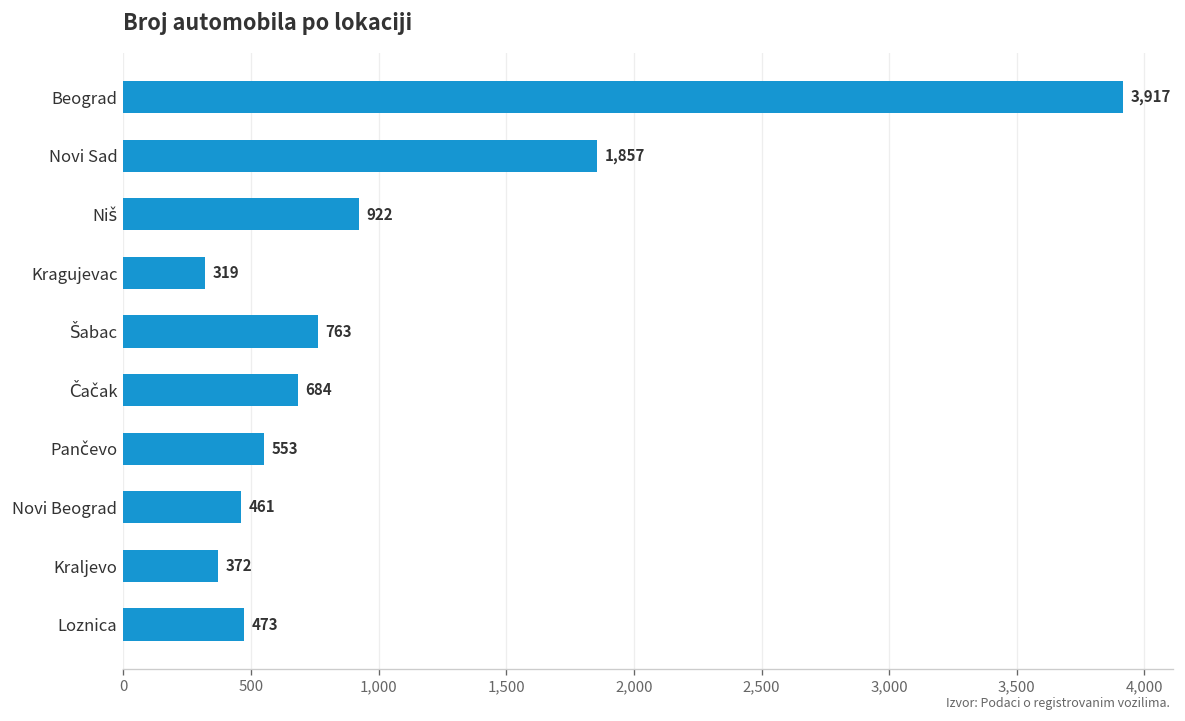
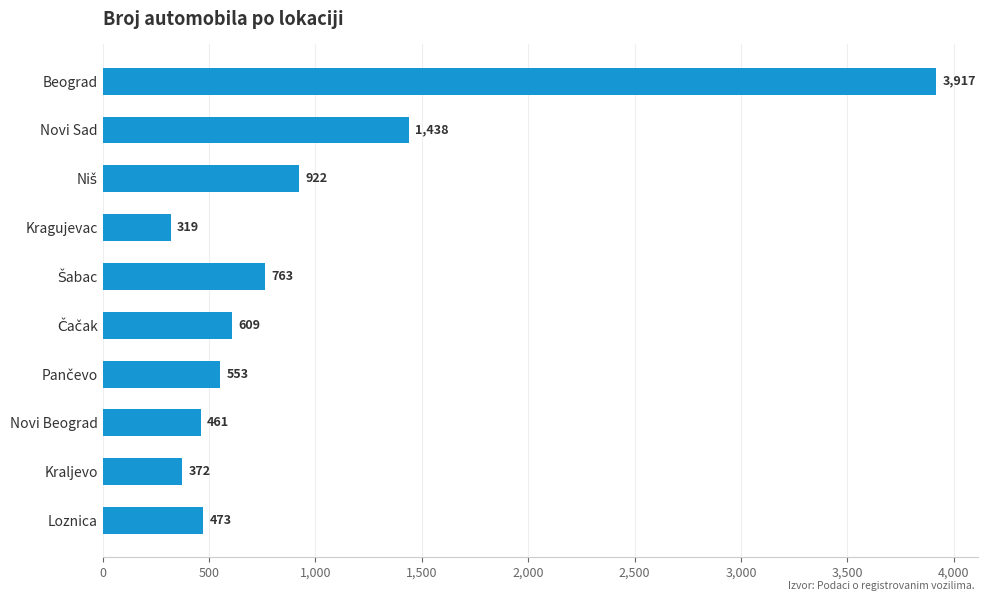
Novi Sad: 1,857 -> 1,438
Čačak: 684 -> 609
